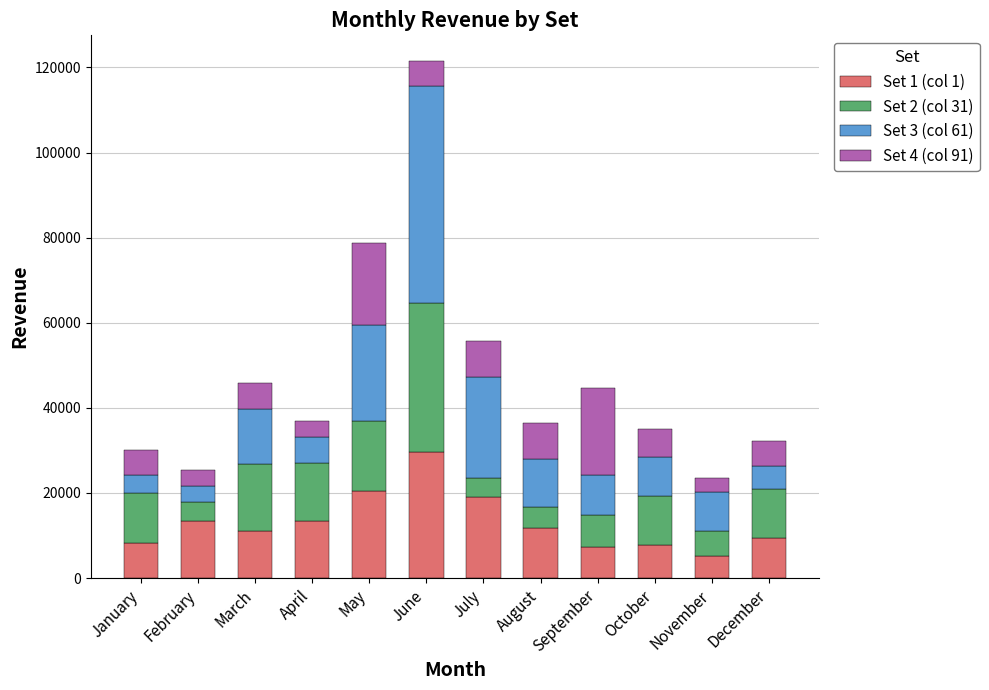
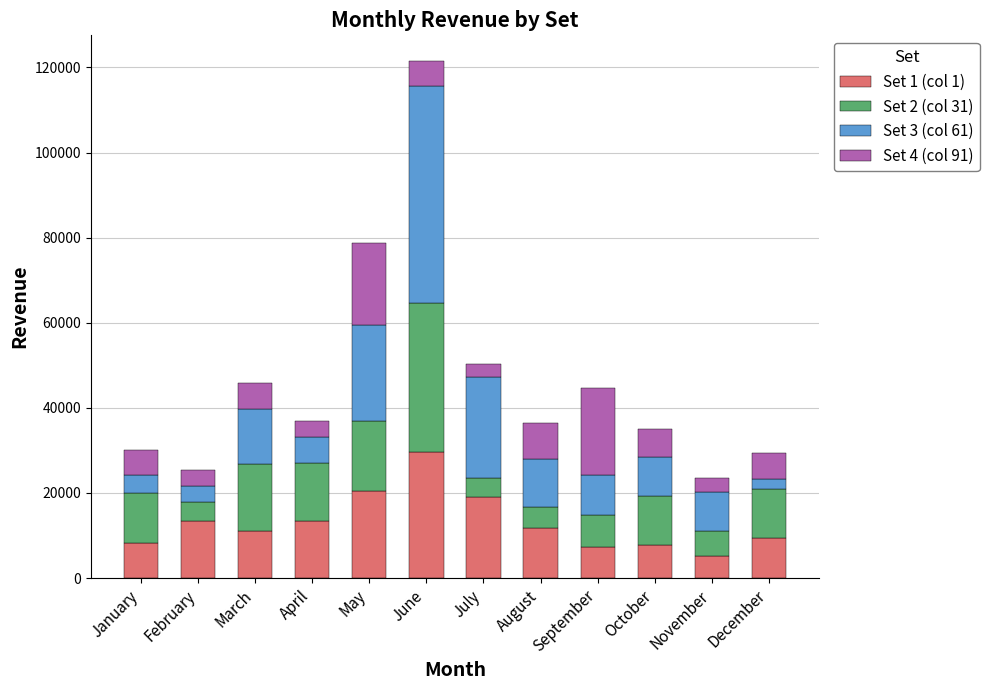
Set 4 (col 91), July: 8000 -> 3000
Set 3 (col 61), December: 5000 -> 2000
